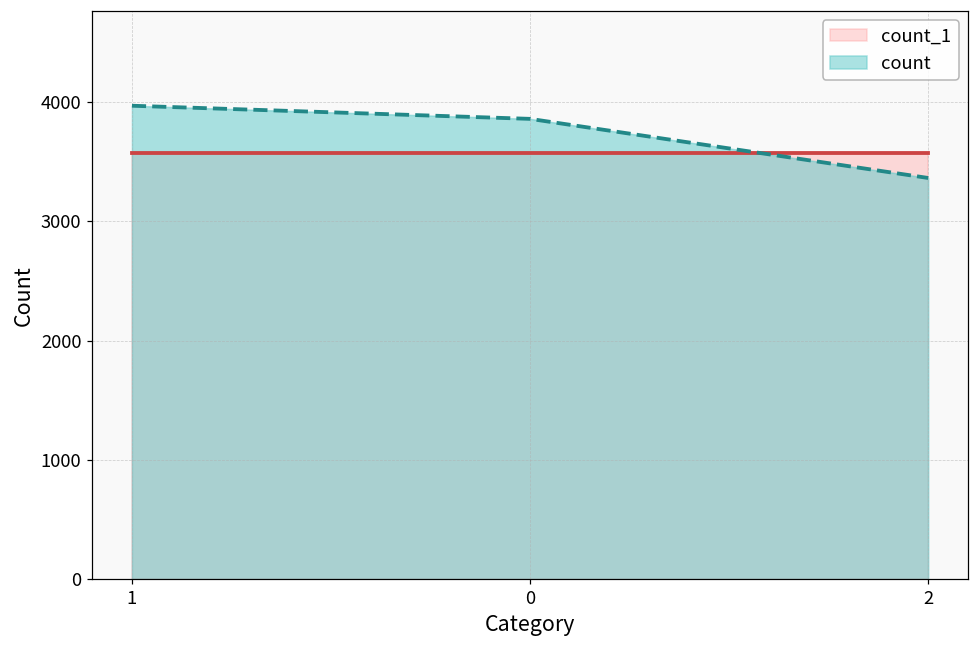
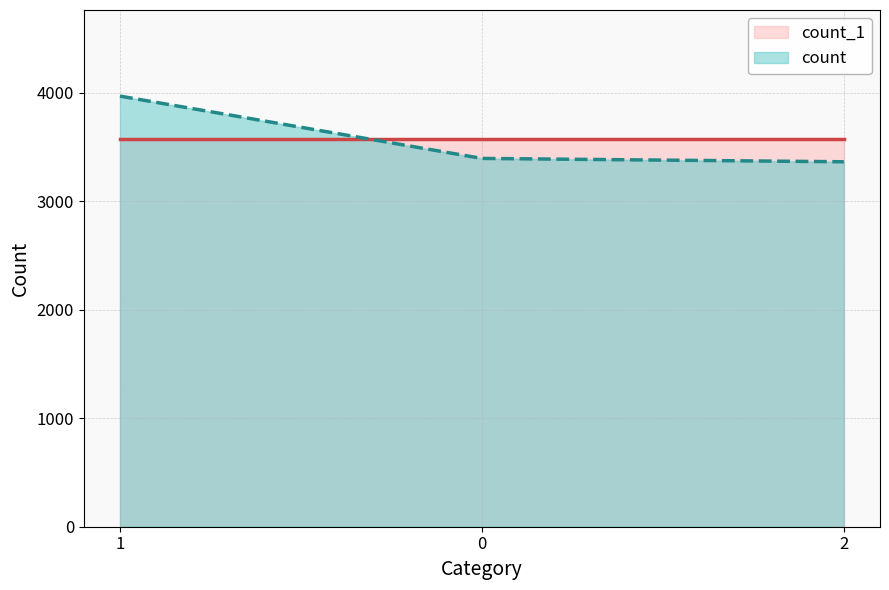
count, 0: 3860 -> 3390
